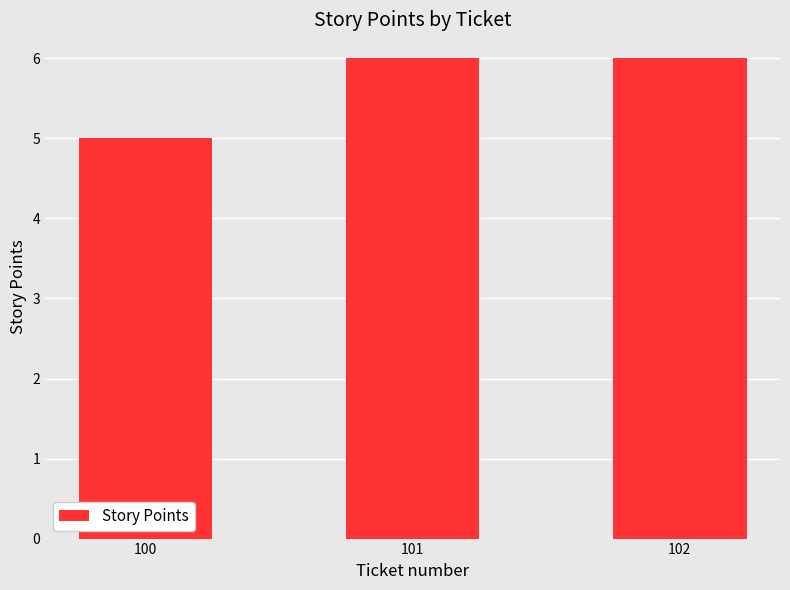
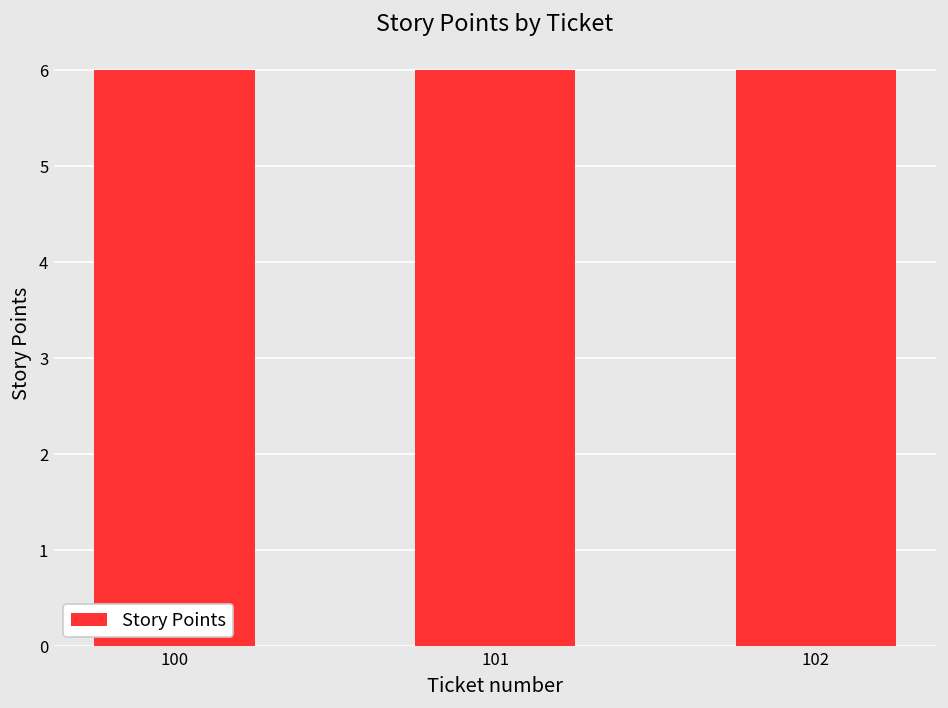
100: 5 -> 6
